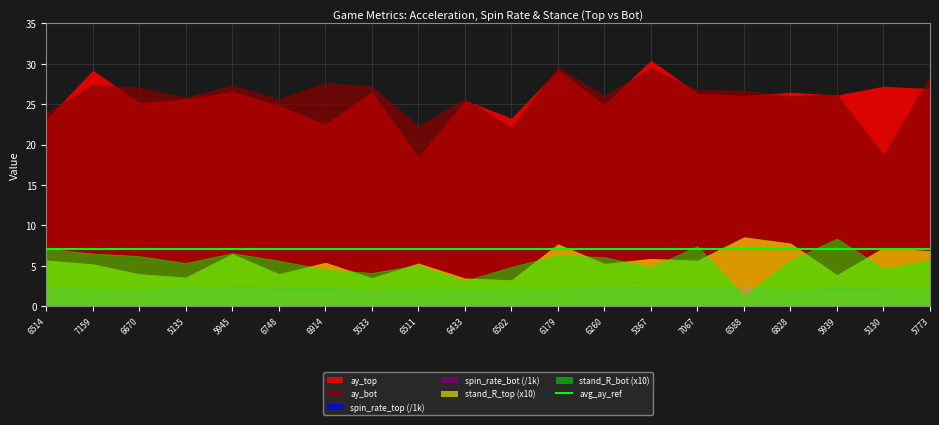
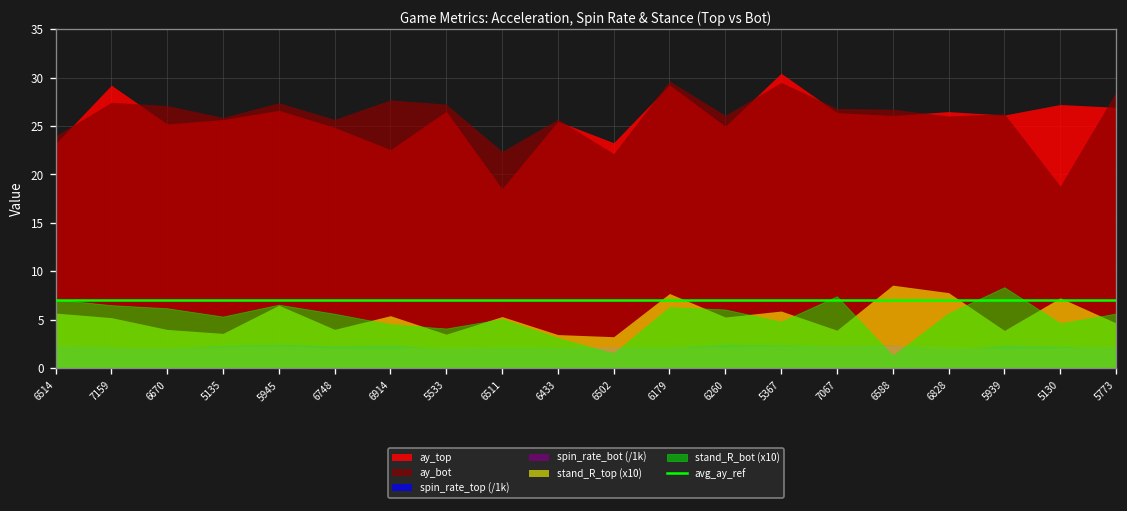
stand_R_bot (x10), 6502: 5 -> 2
stand_R_top (x10), 7067: 6 -> 4
stand_R_top (x10), 5773: 7 -> 5
